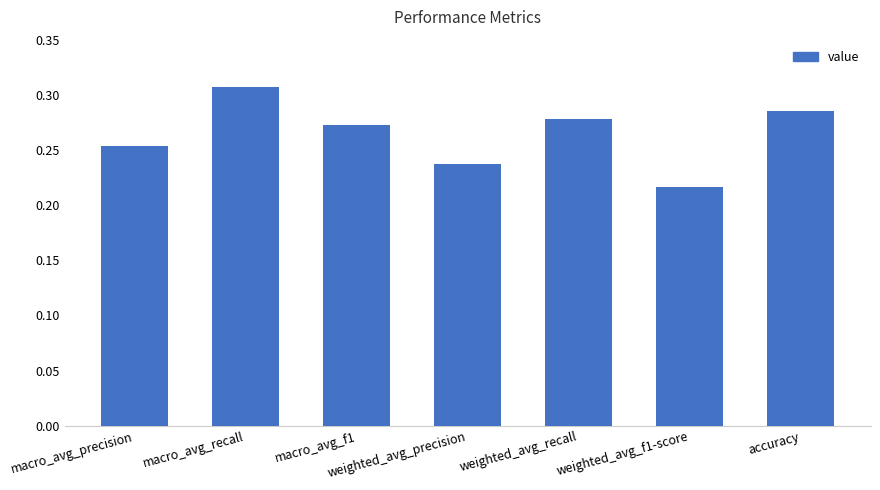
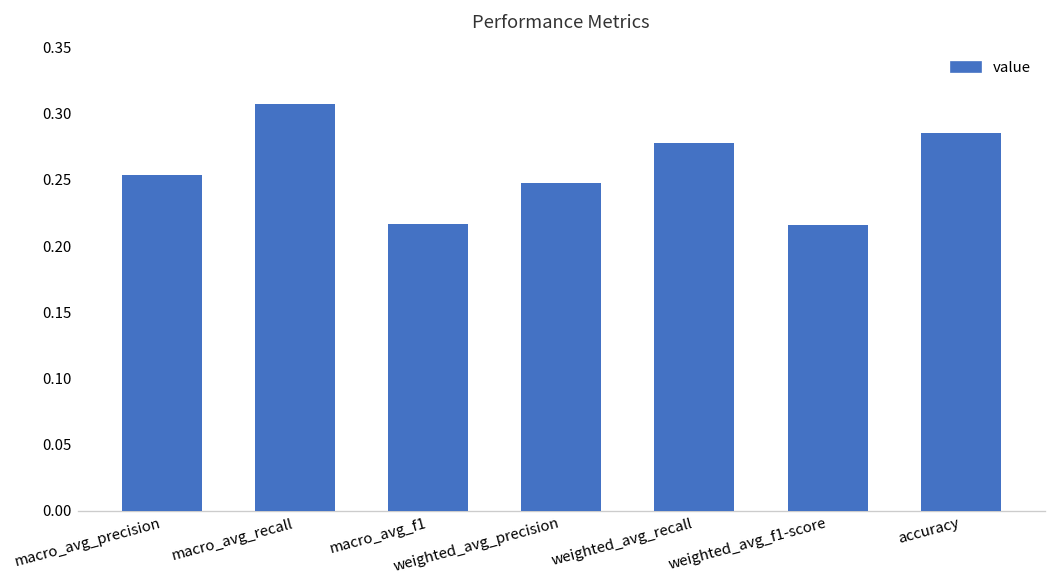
macro_avg_f1: 0.272 -> 0.217
weighted_avg_precision: 0.238 -> 0.248
